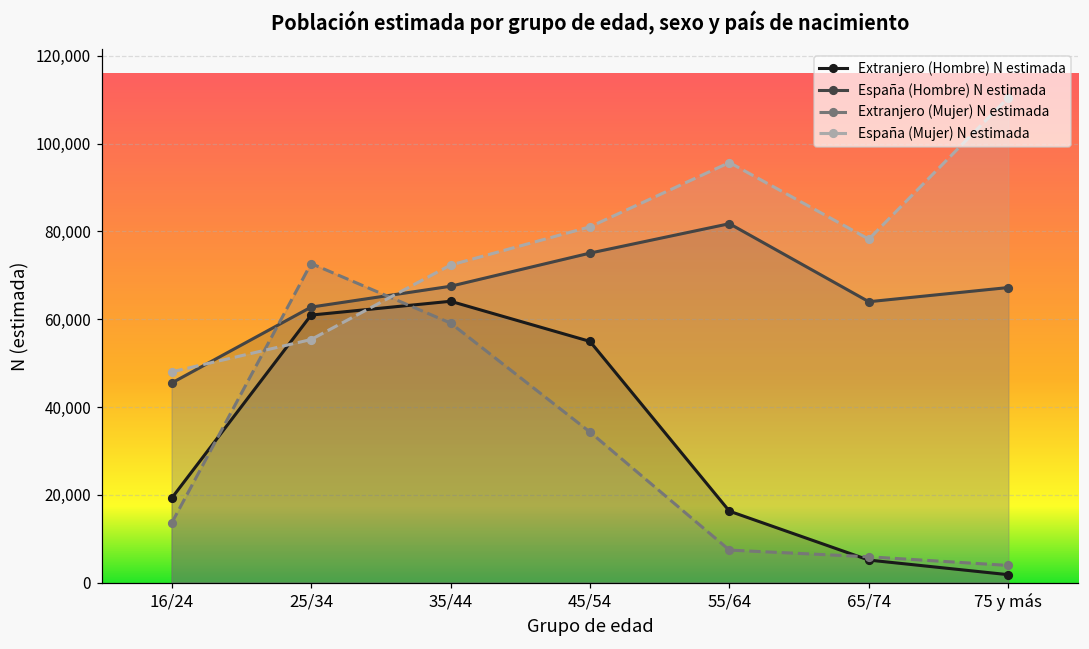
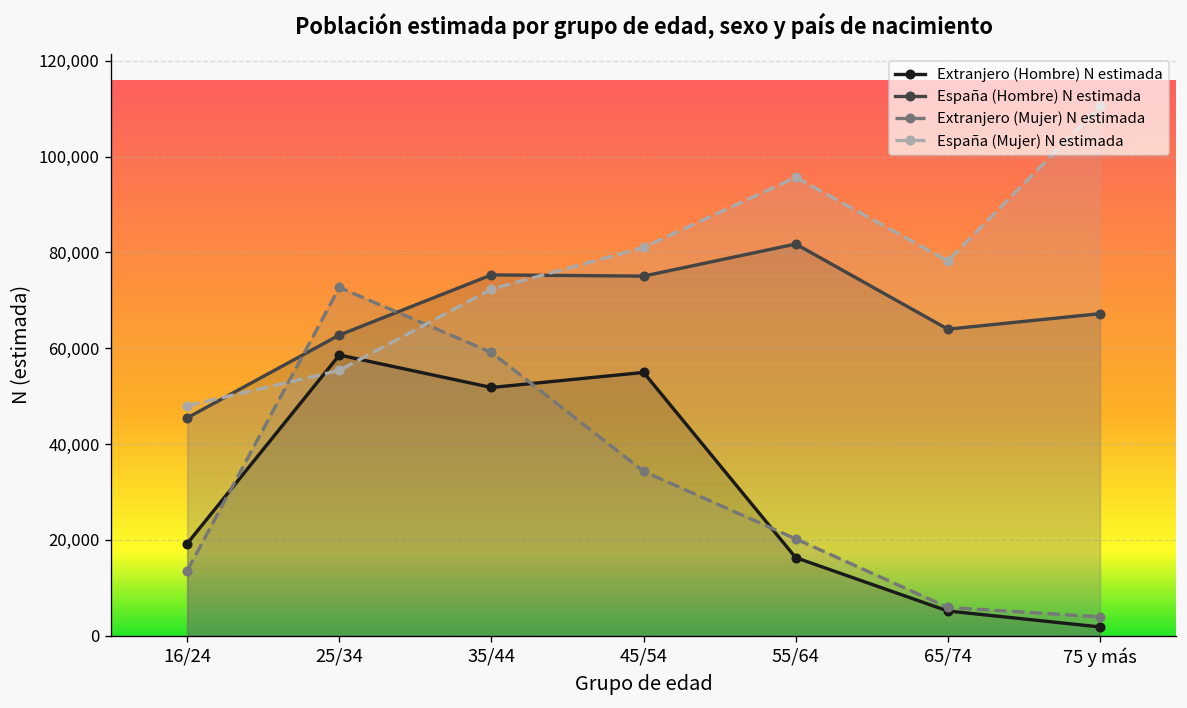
Extranjero (Hombre) N estimada, 25/34: 61,000 -> 59,000
Extranjero (Hombre) N estimada, 35/44: 64,000 -> 52,000
España (Hombre) N estimada, 35/44: 67,000 -> 75,000
Extranjero (Mujer) N estimada, 55/64: 7,000 -> 20,000
